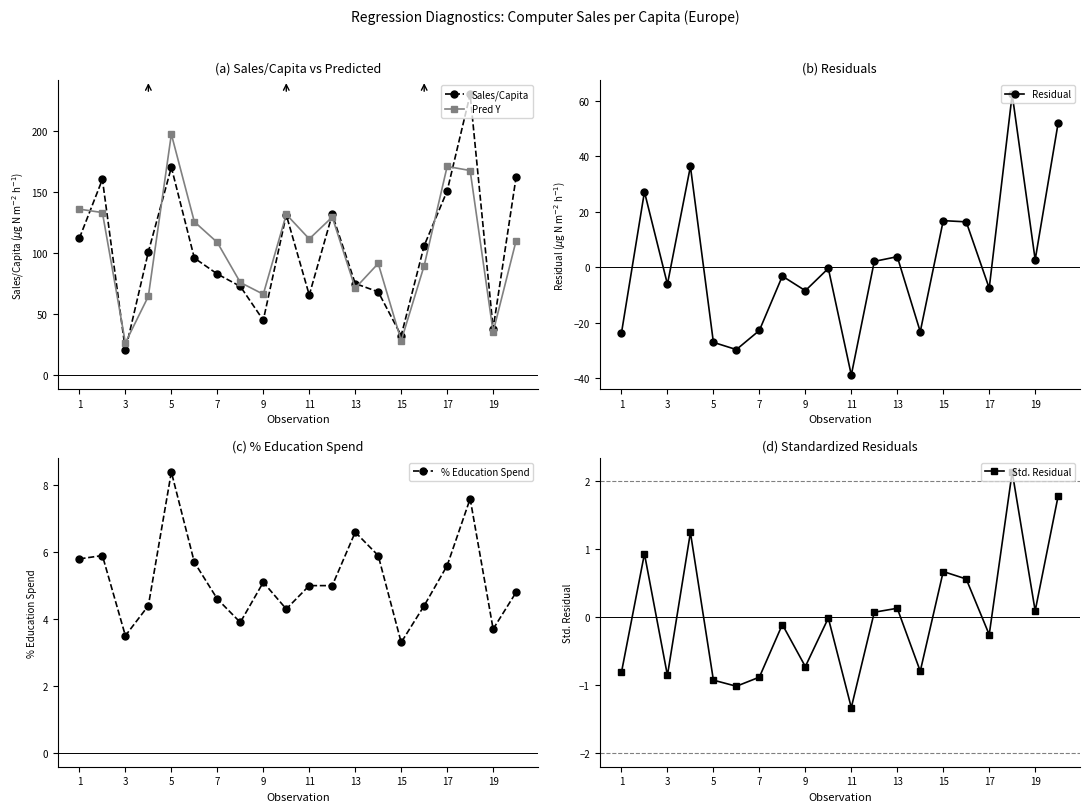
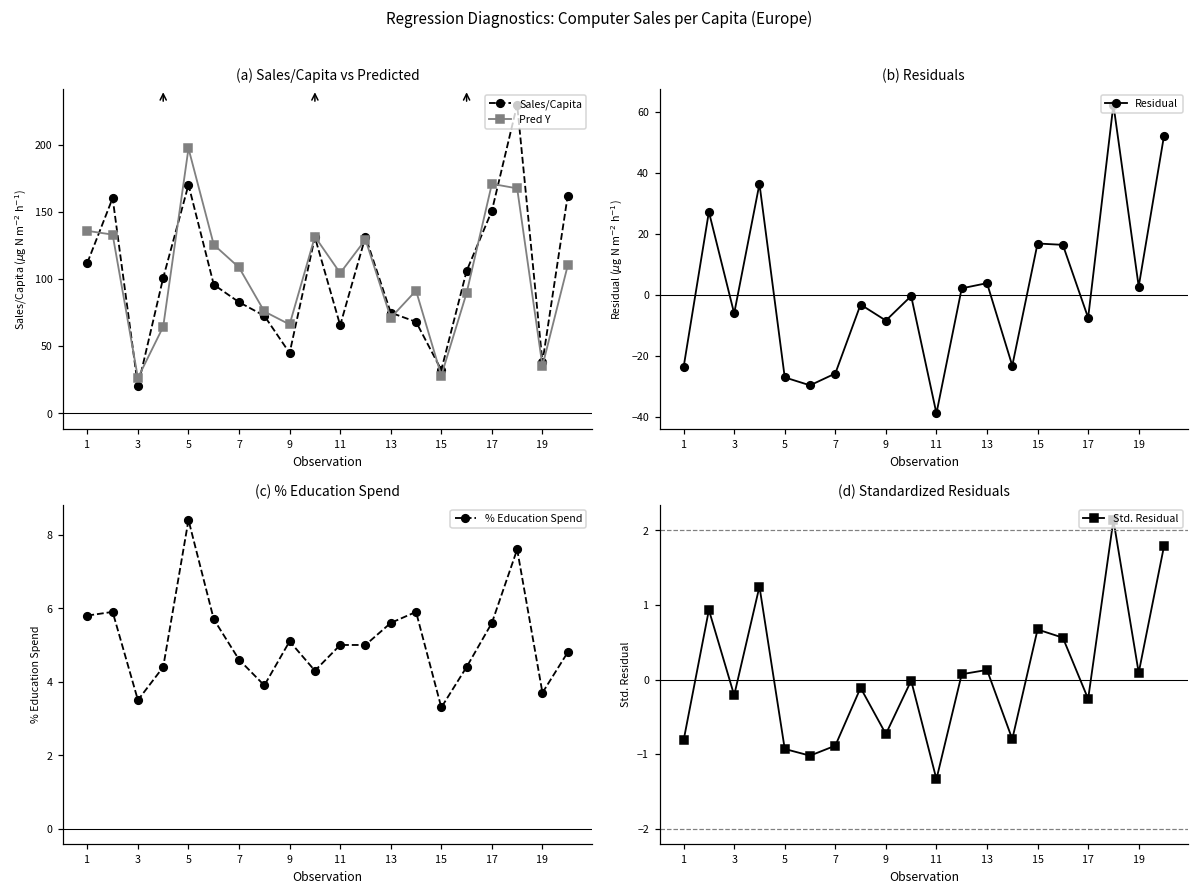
(a) Sales/Capita vs Predicted, Pred Y, 11: 111 -> 104
(b) Residuals, 7: -23 -> -26
(c) % Education Spend, 13: 6.6 -> 5.6
(d) Standardized Residuals, 3: -0.9 -> -0.2
